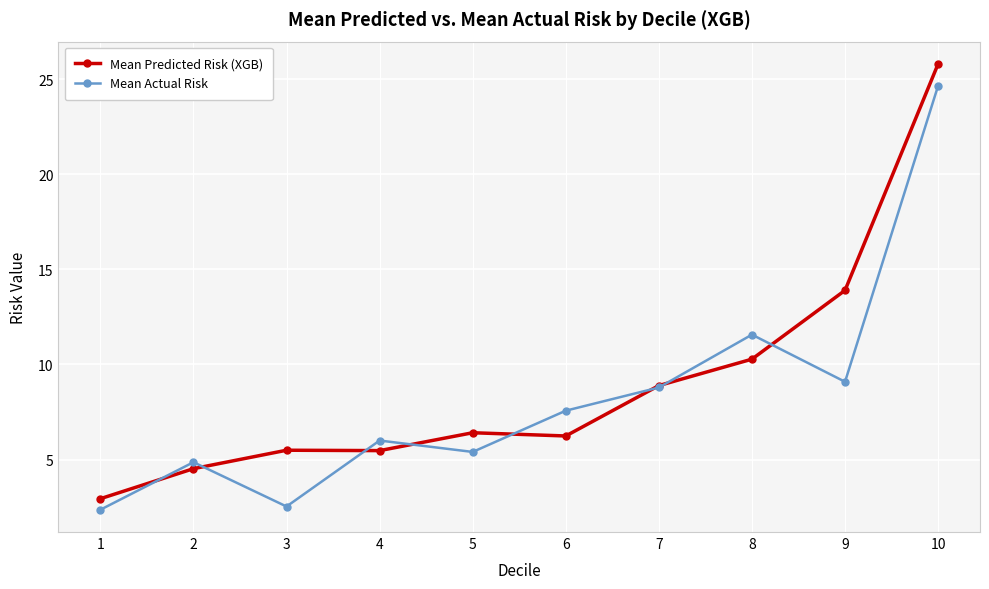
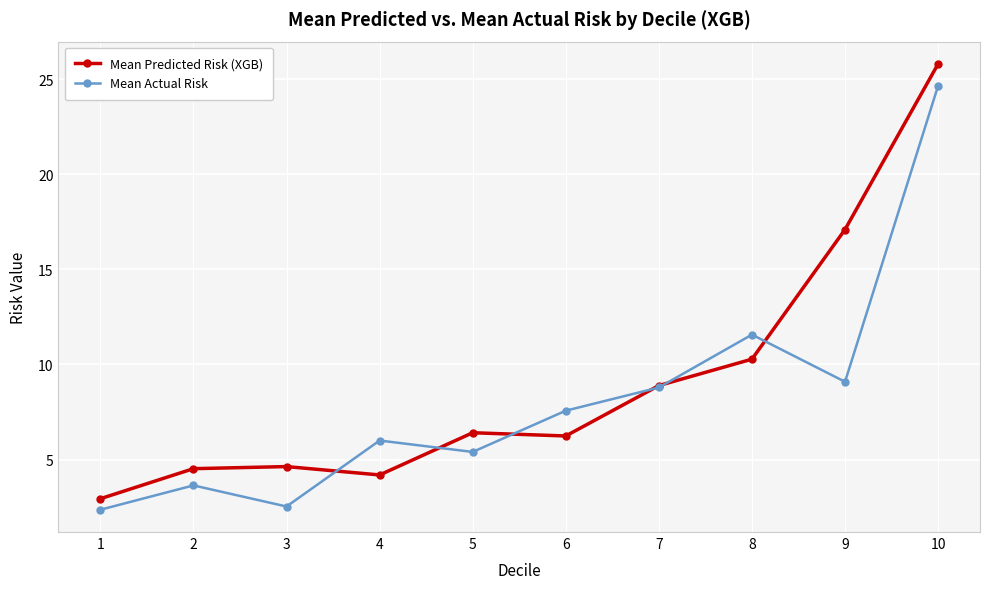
Mean Actual Risk, 2: 4.9 -> 3.6
Mean Predicted Risk (XGB), 3: 5.5 -> 4.6
Mean Predicted Risk (XGB), 4: 5.5 -> 4.2
Mean Predicted Risk (XGB), 9: 13.9 -> 17.1
